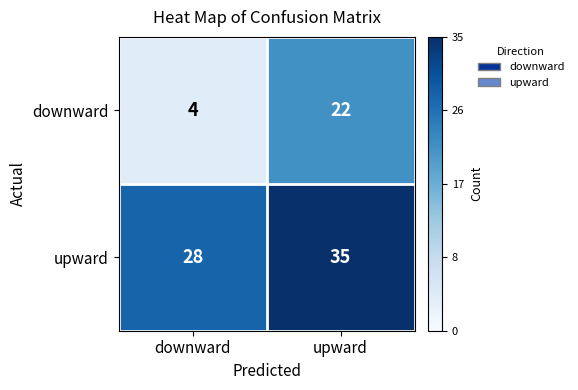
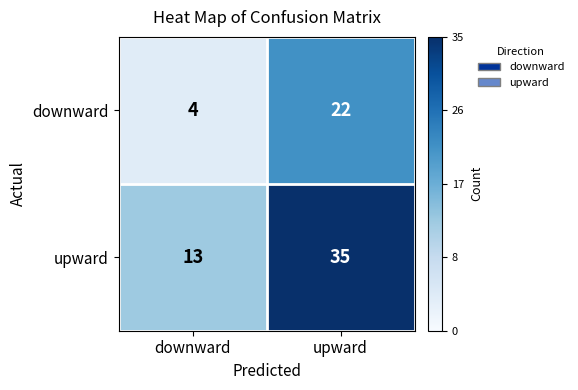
upward, downward: 28 -> 13
